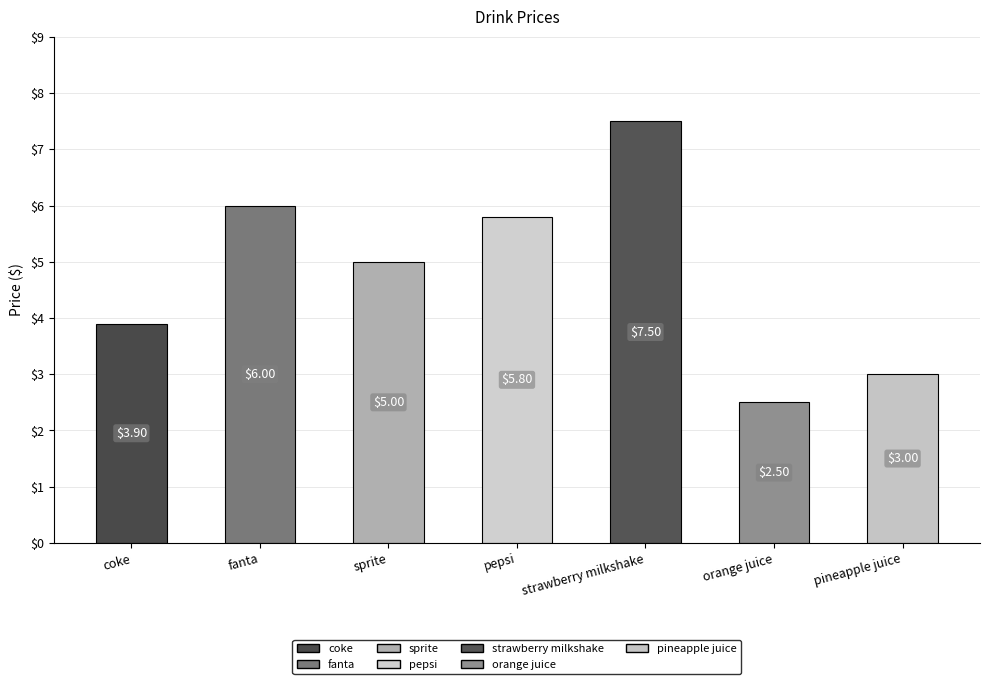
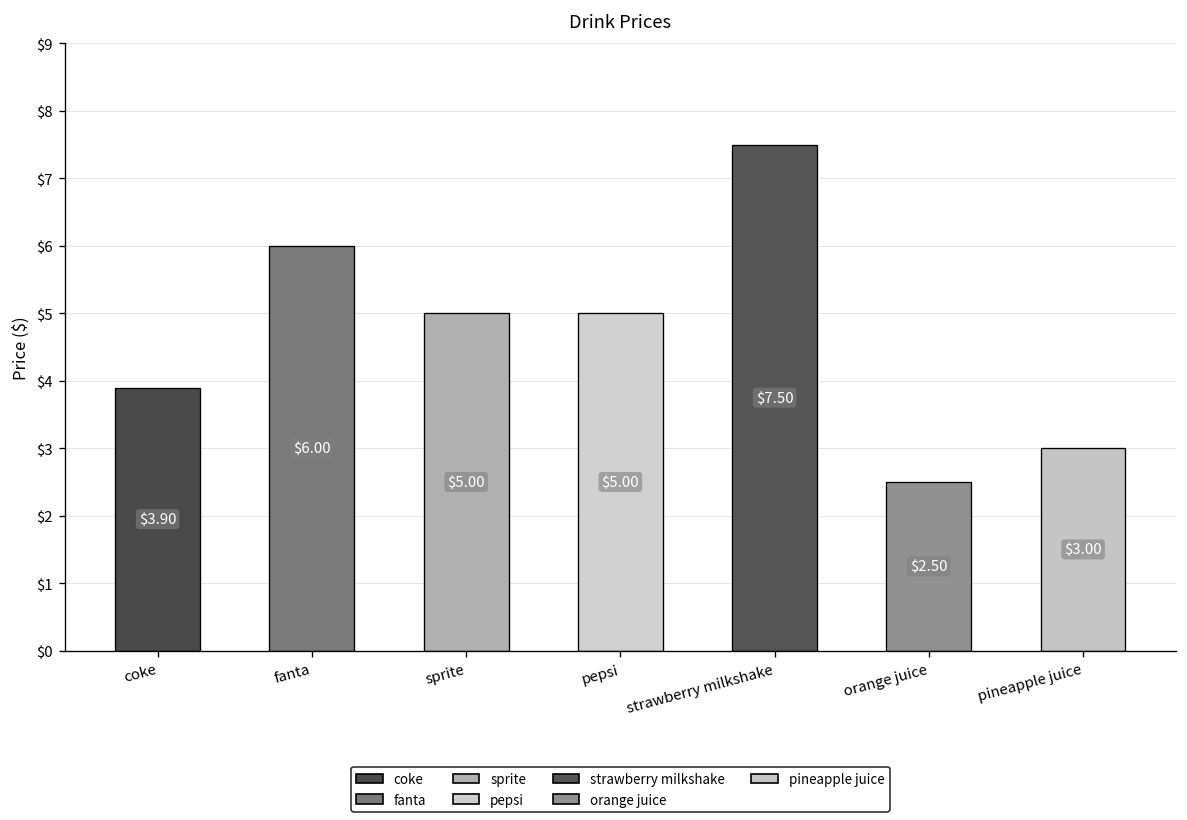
pepsi: $5.80 -> $5.00
